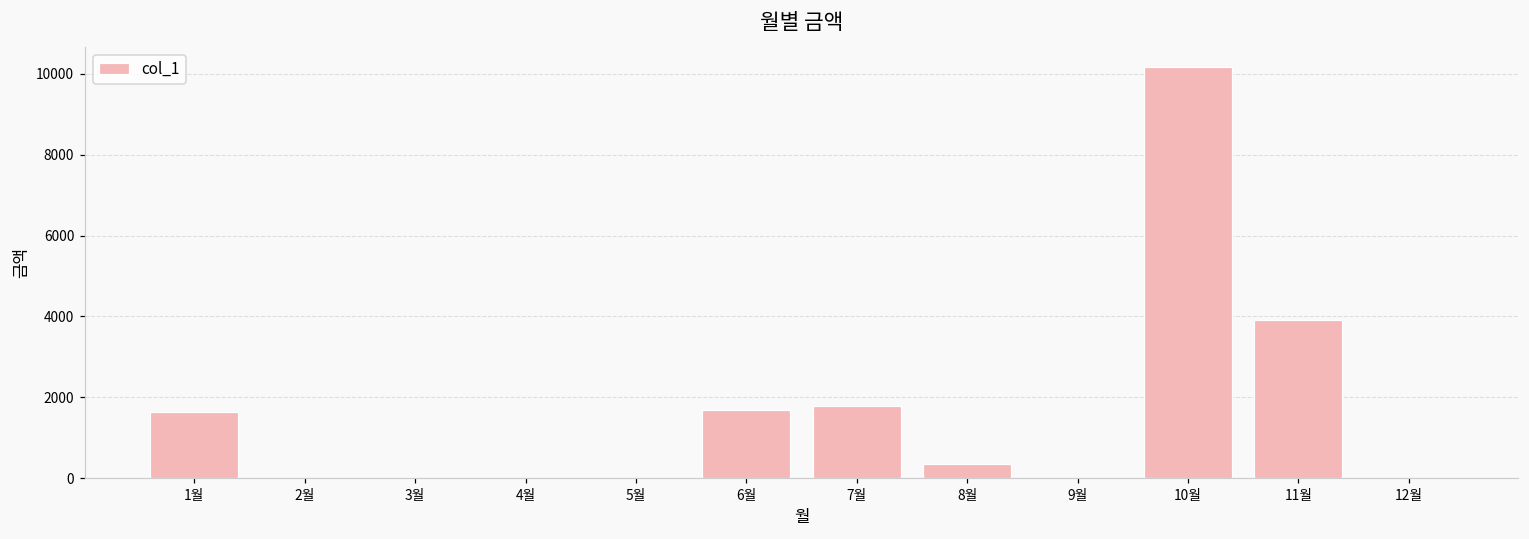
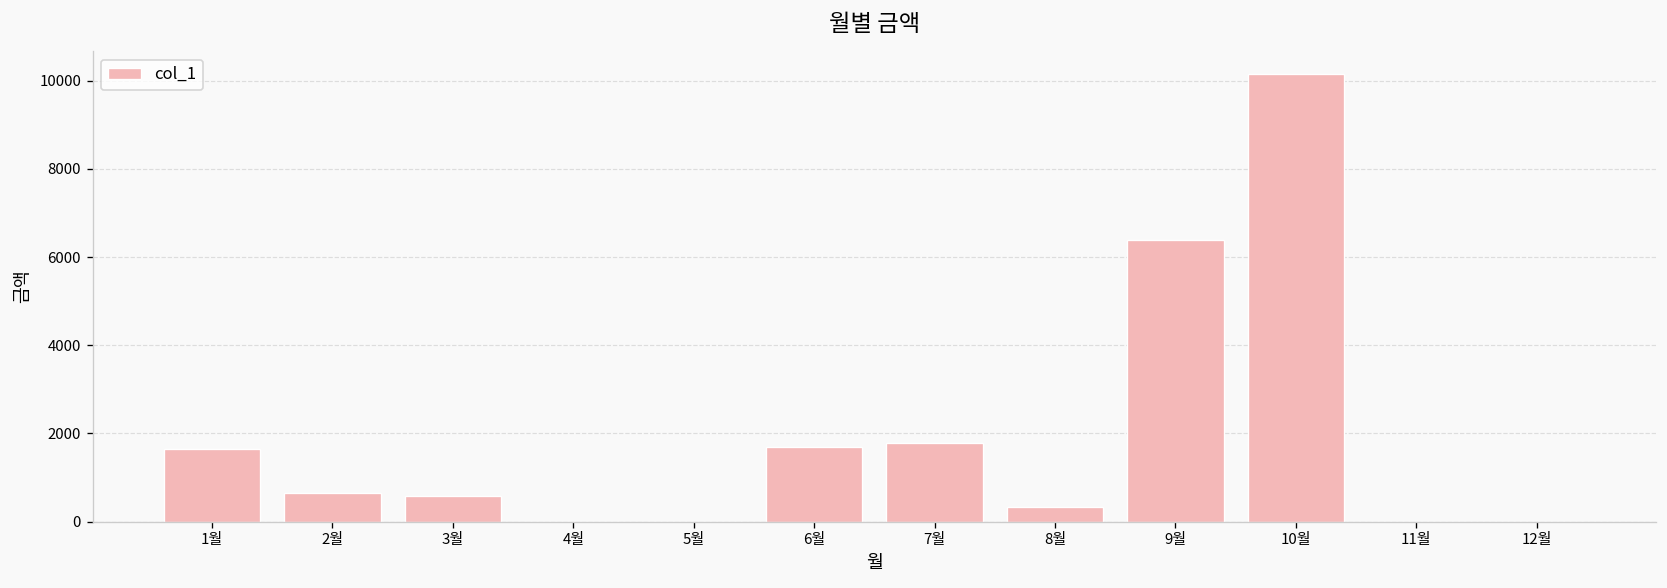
2월: 0 -> 600
3월: 0 -> 600
9월: 0 -> 6400
11월: 3900 -> 0
